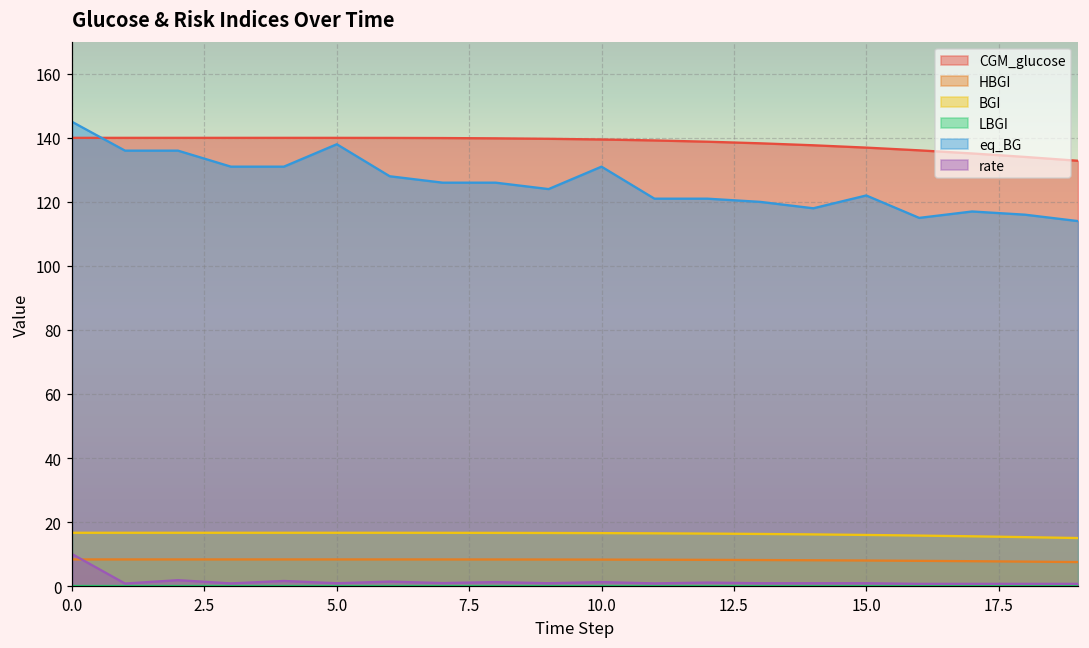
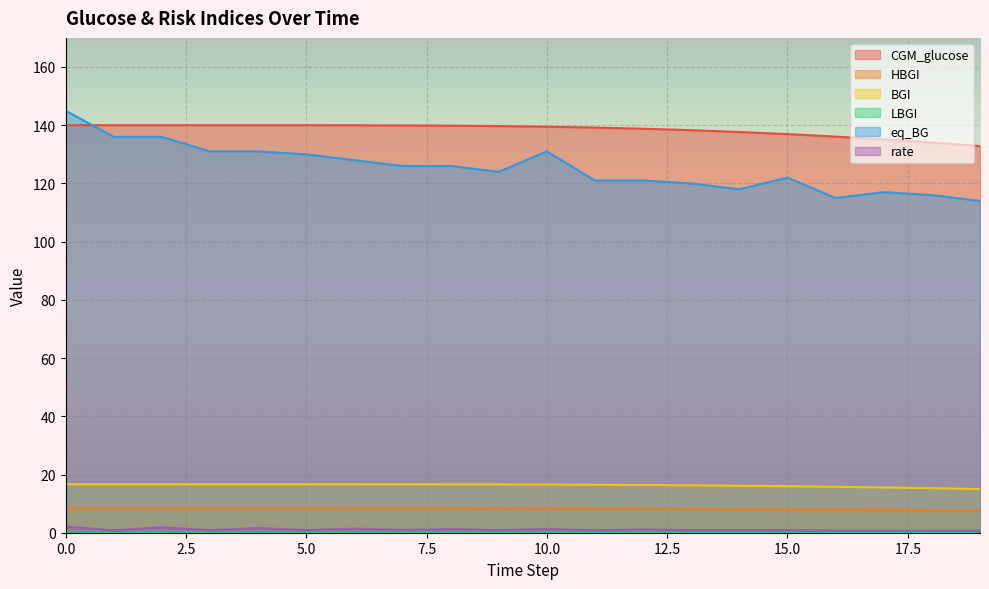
rate, 0.0: 10 -> 2
eq_BG, 5.0: 138 -> 130
